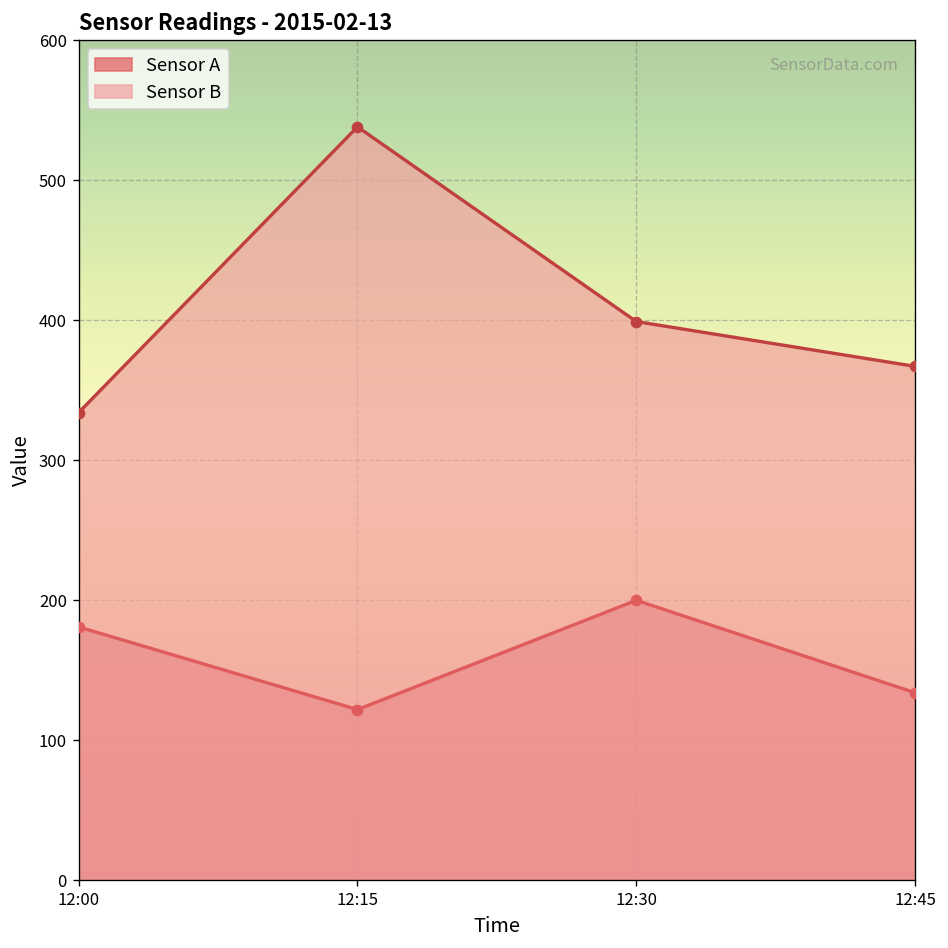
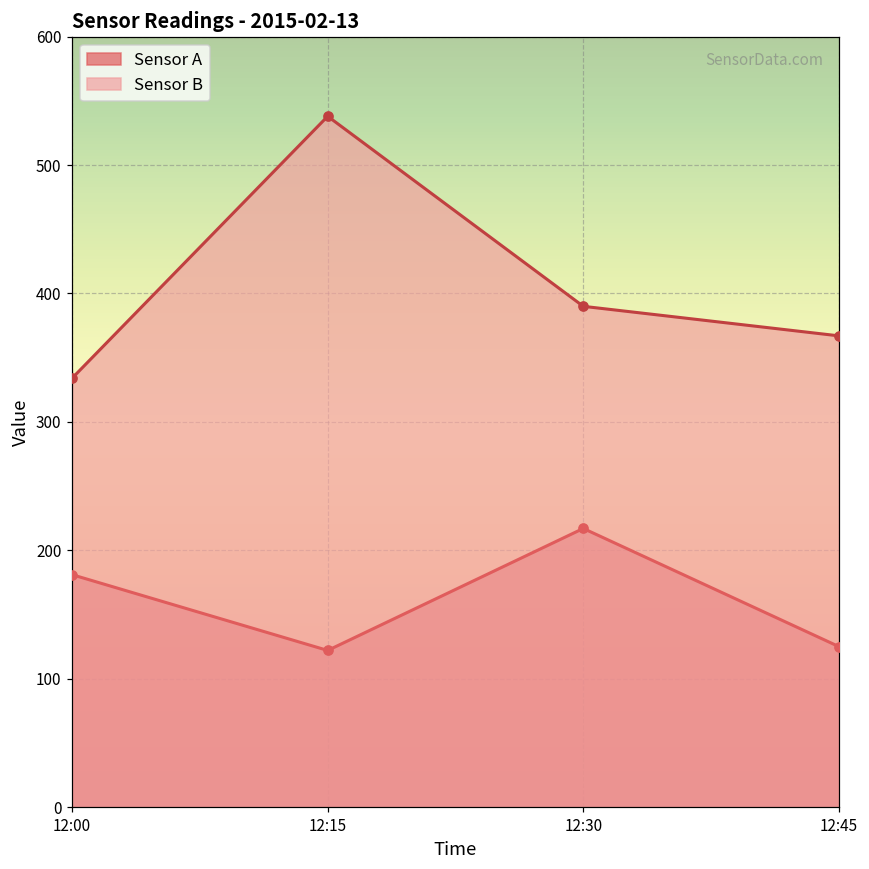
Sensor A, 12:30: 200 -> 217
Sensor B, 12:30: 399 -> 390
Sensor A, 12:45: 134 -> 125
